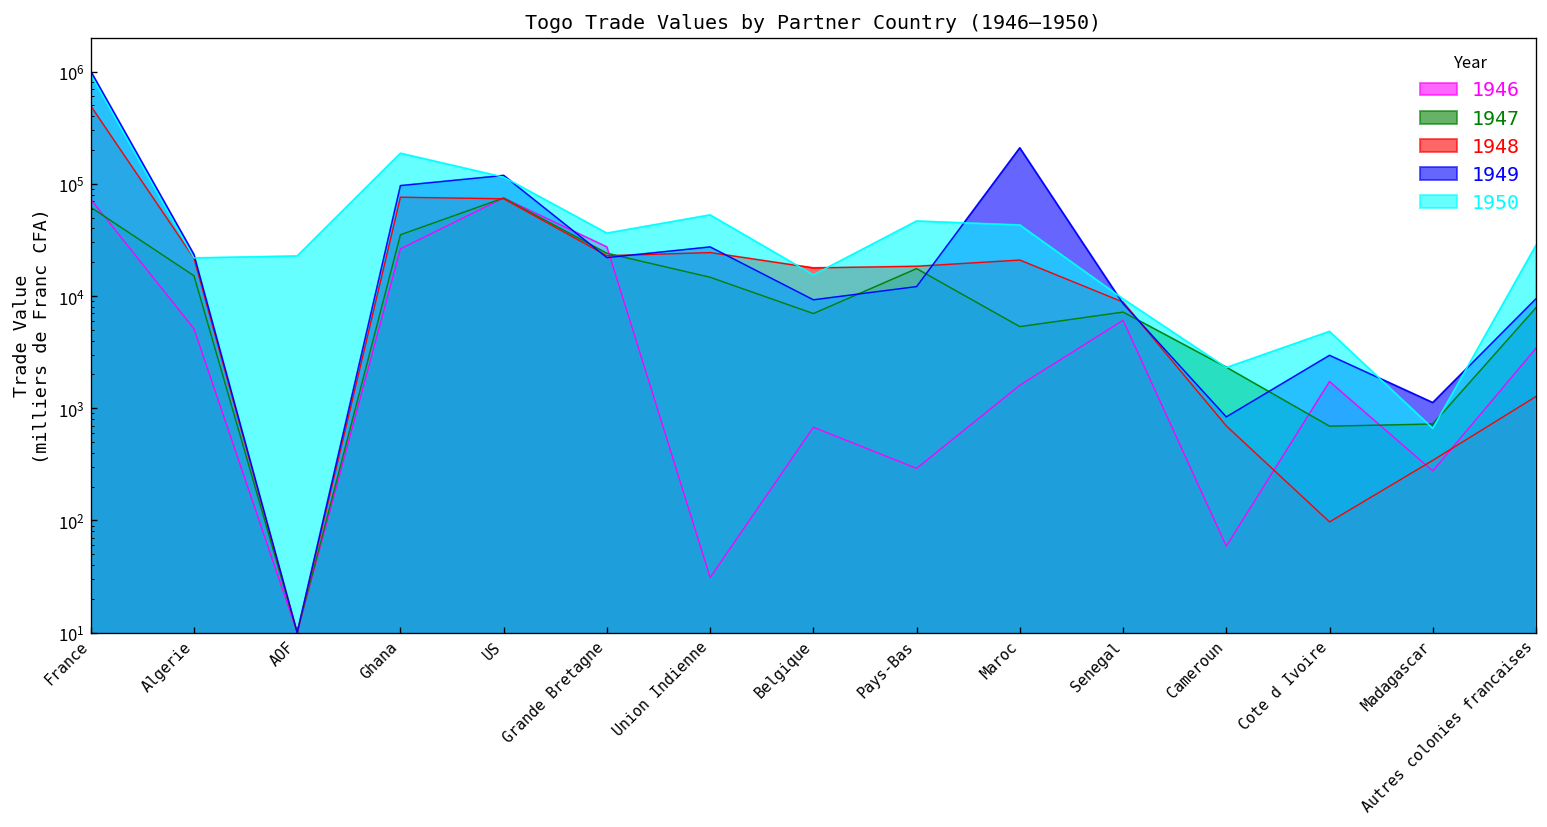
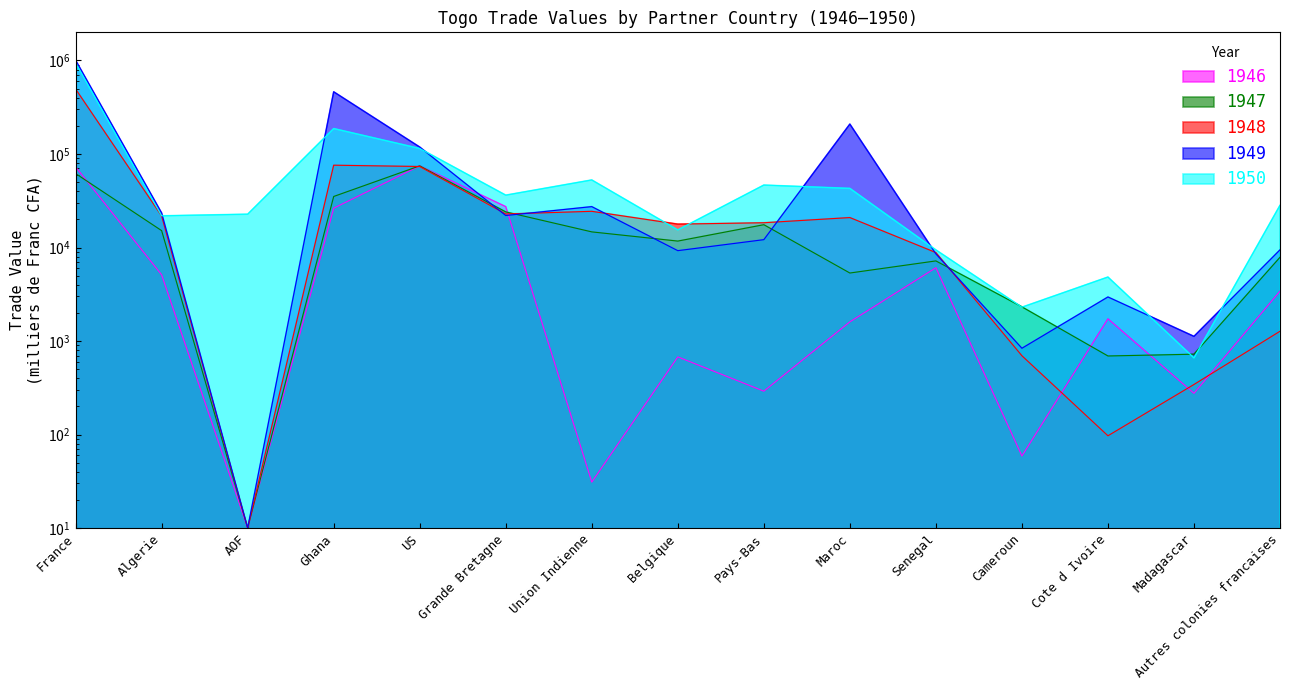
1949, Ghana: 100000 -> 500000
1947, Belgique: 7000 -> 12000
